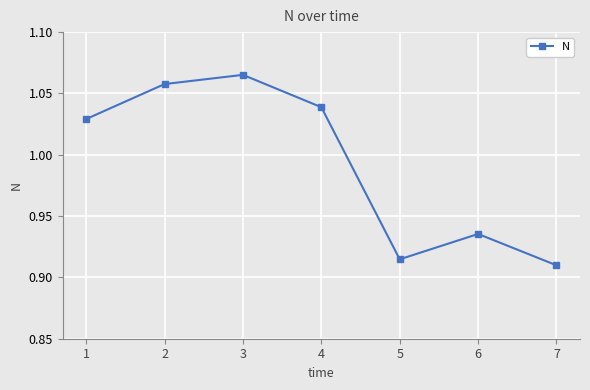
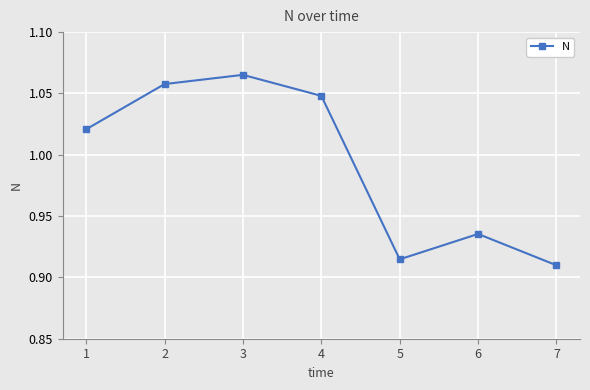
1: 1.029 -> 1.021
4: 1.039 -> 1.048
